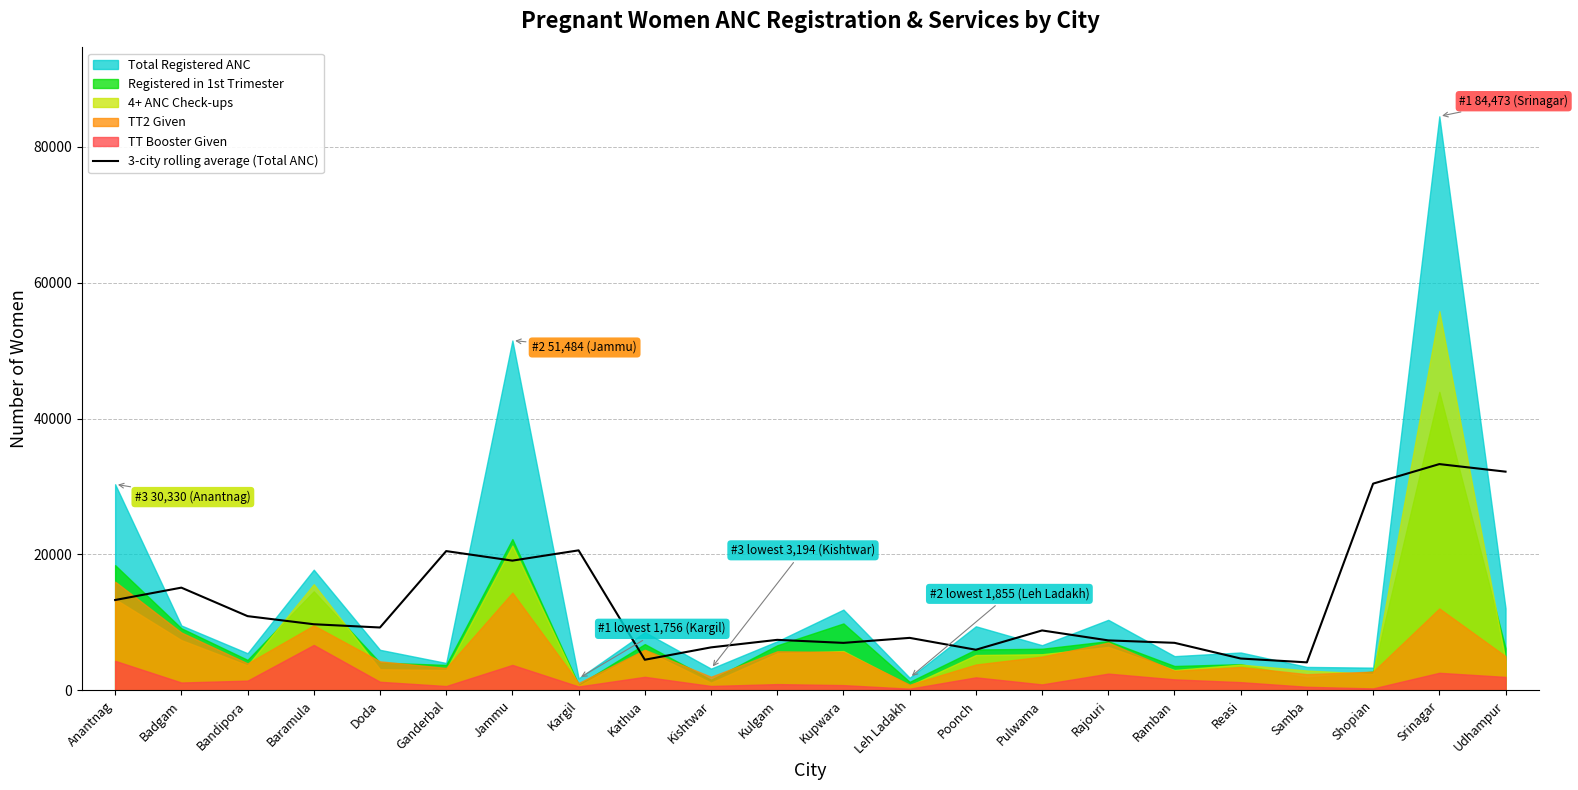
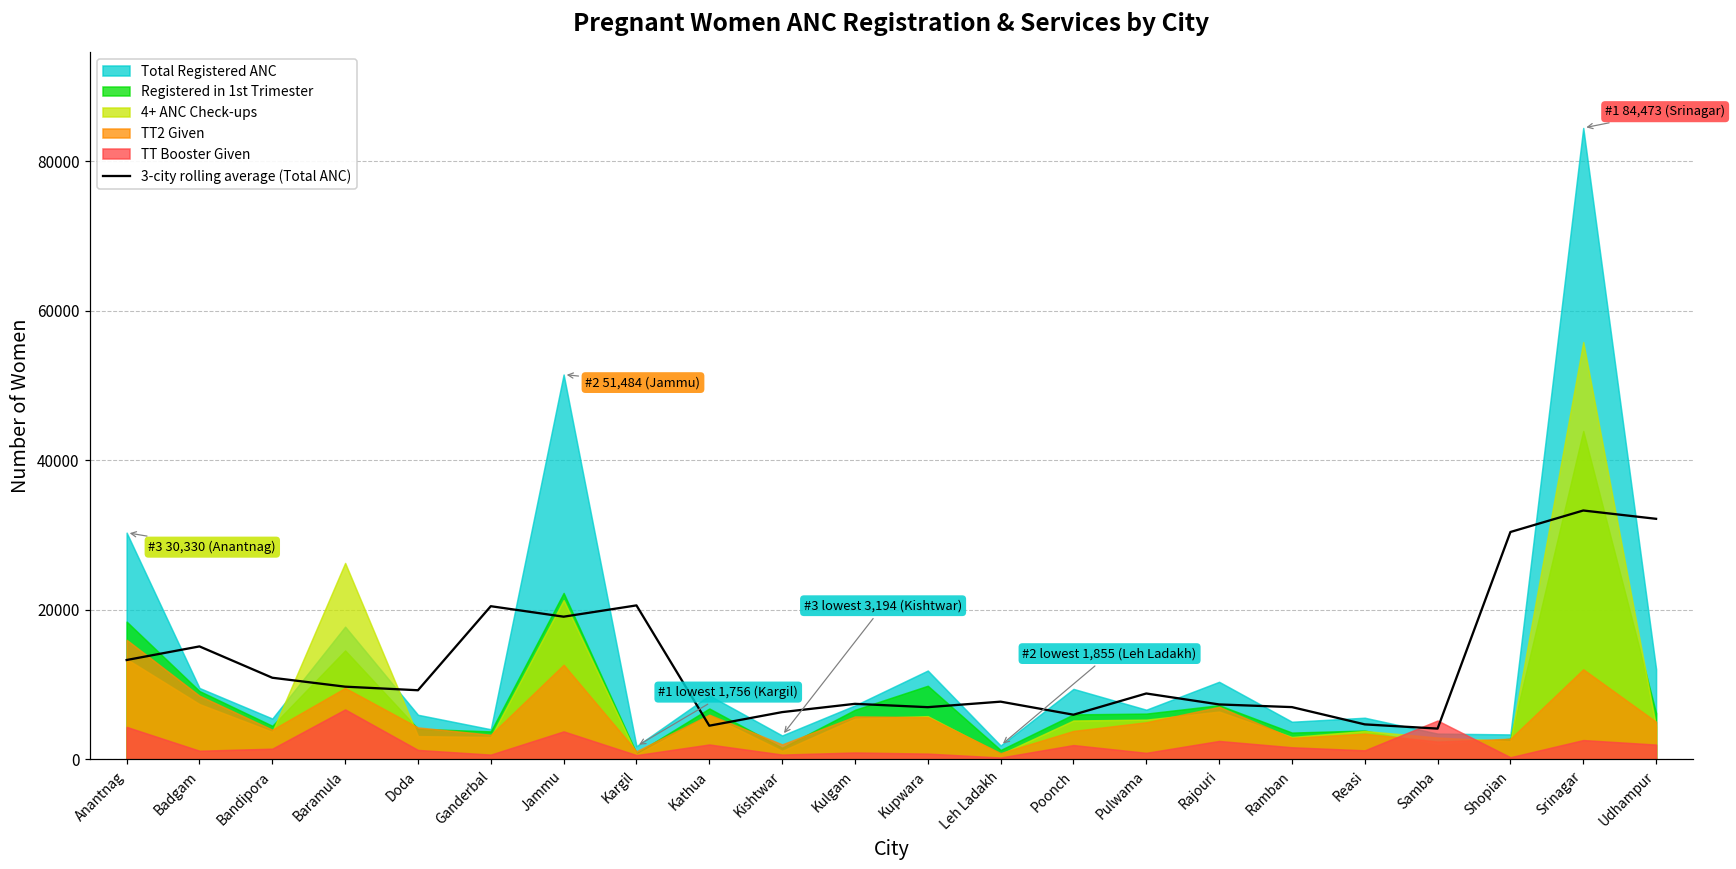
4+ ANC Check-ups, Baramula: 16000 -> 26000
TT2 Given, Jammu: 14000 -> 13000
TT Booster Given, Samba: 1000 -> 5000
